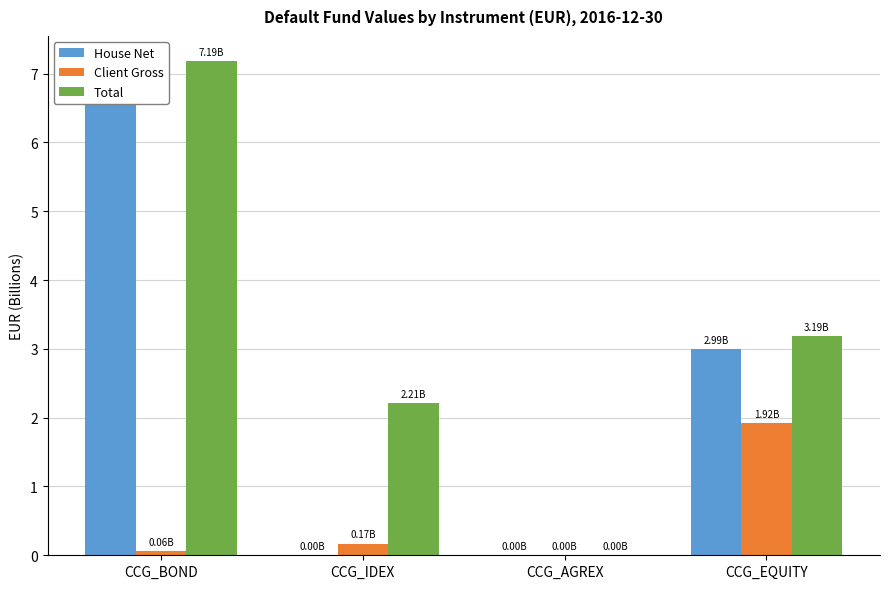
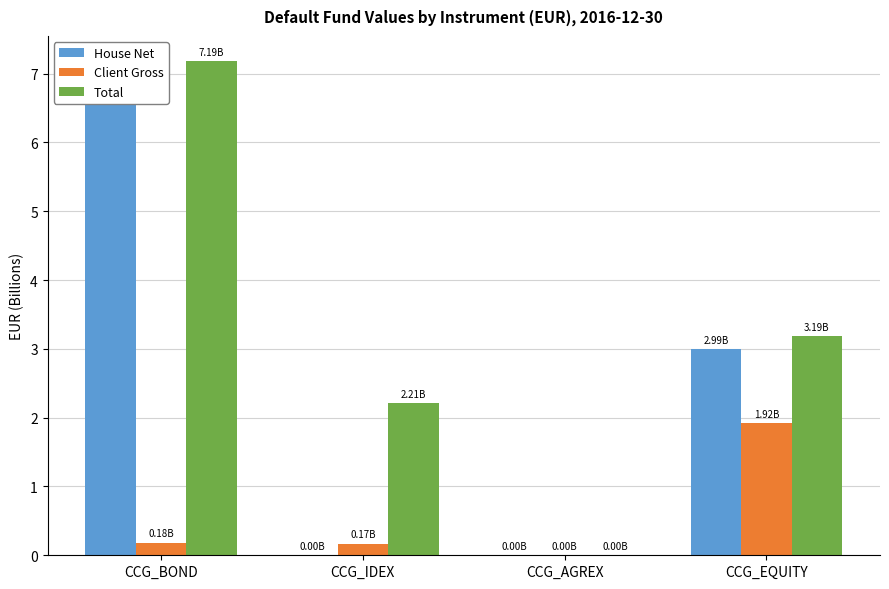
Client Gross, CCG_BOND: 0.06B -> 0.18B
